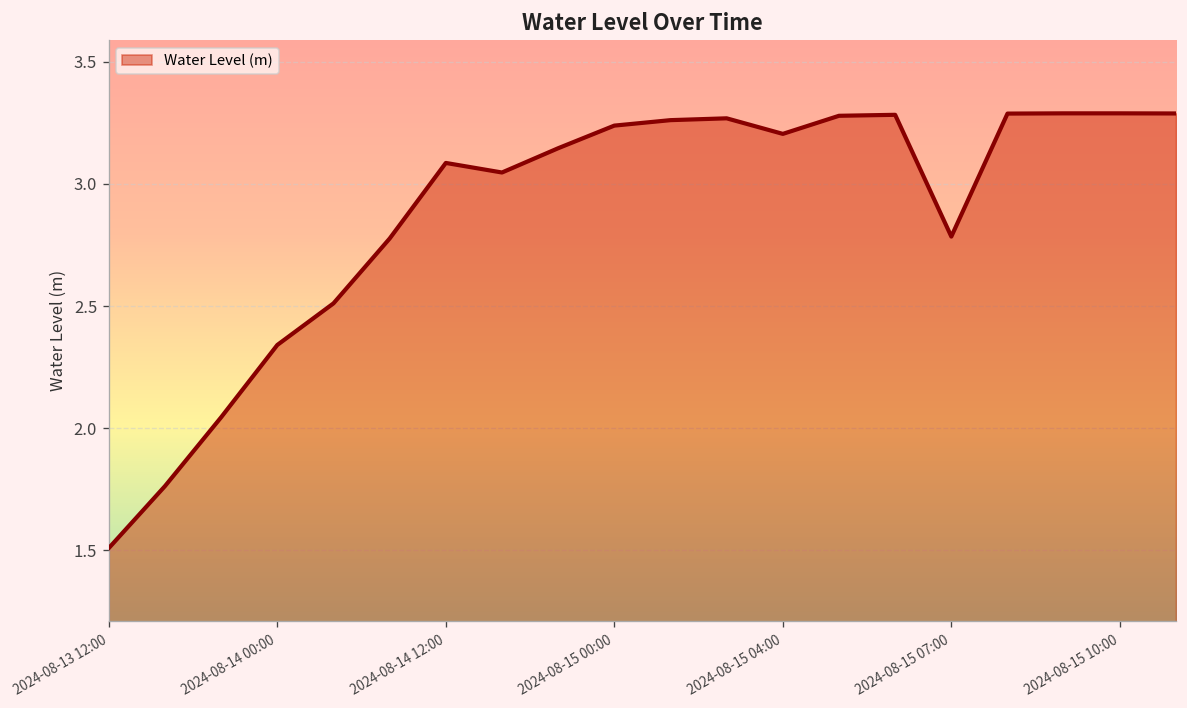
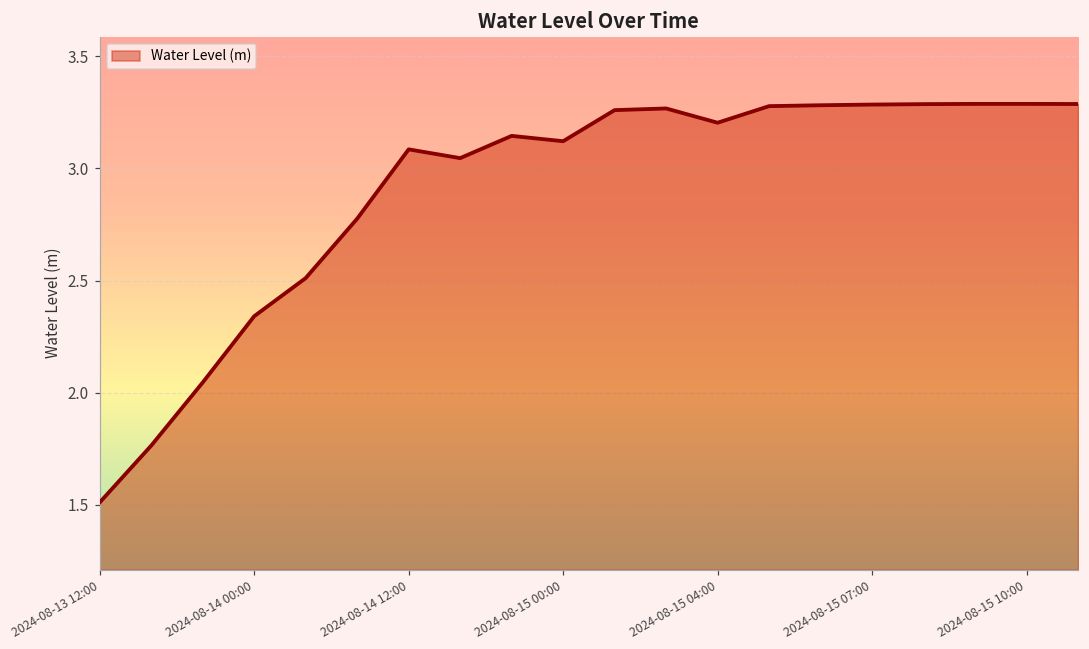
2024-08-15 00:00: 3.24 -> 3.12
2024-08-15 07:00: 2.78 -> 3.29
